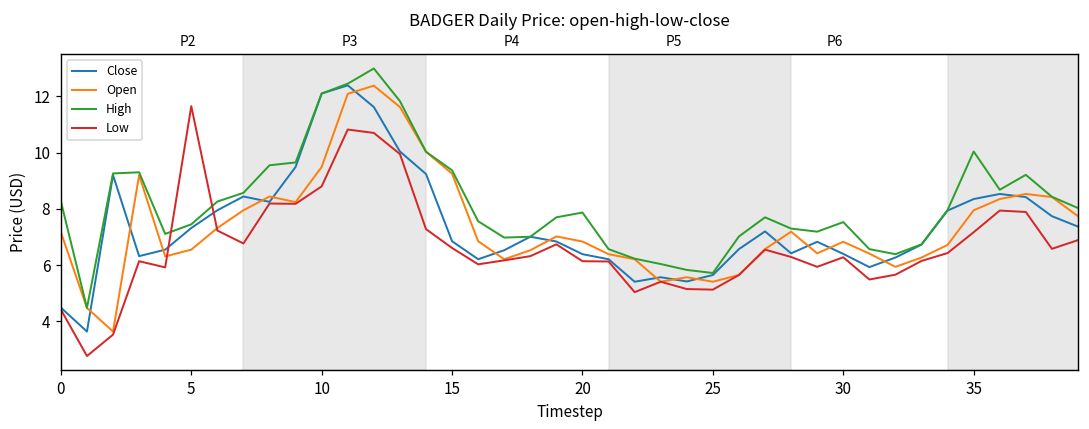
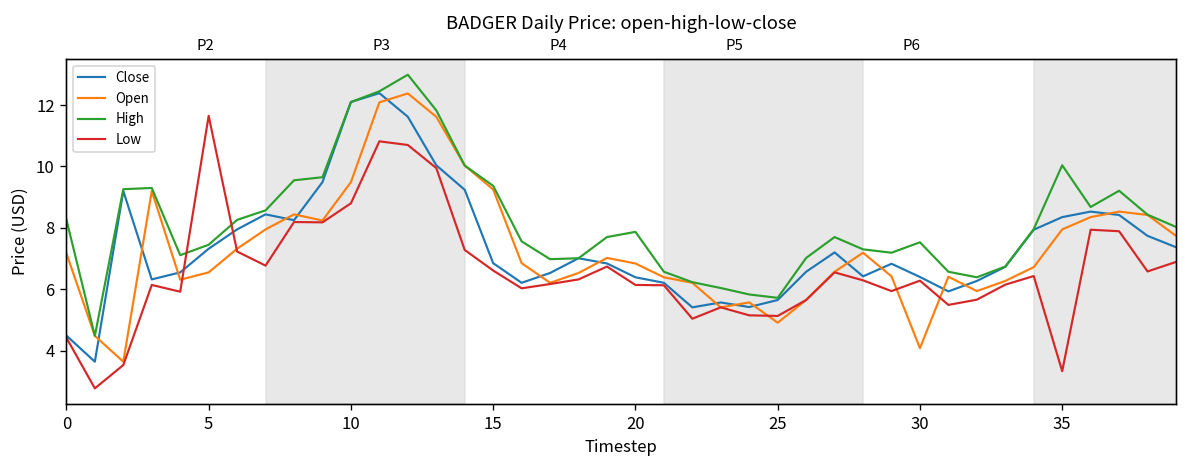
Open, 25: 5.4 -> 4.9
Open, 30: 6.8 -> 4.1
Low, 35: 7.2 -> 3.3
